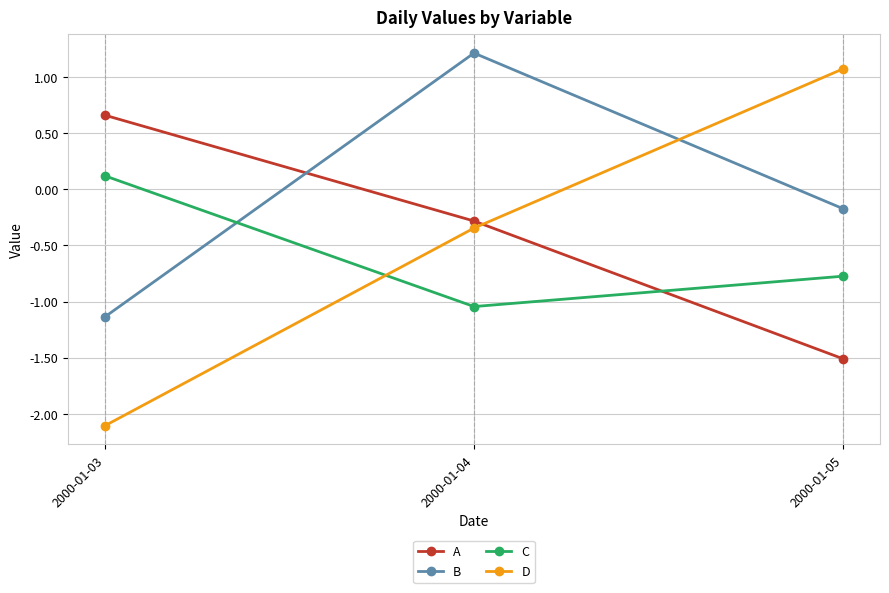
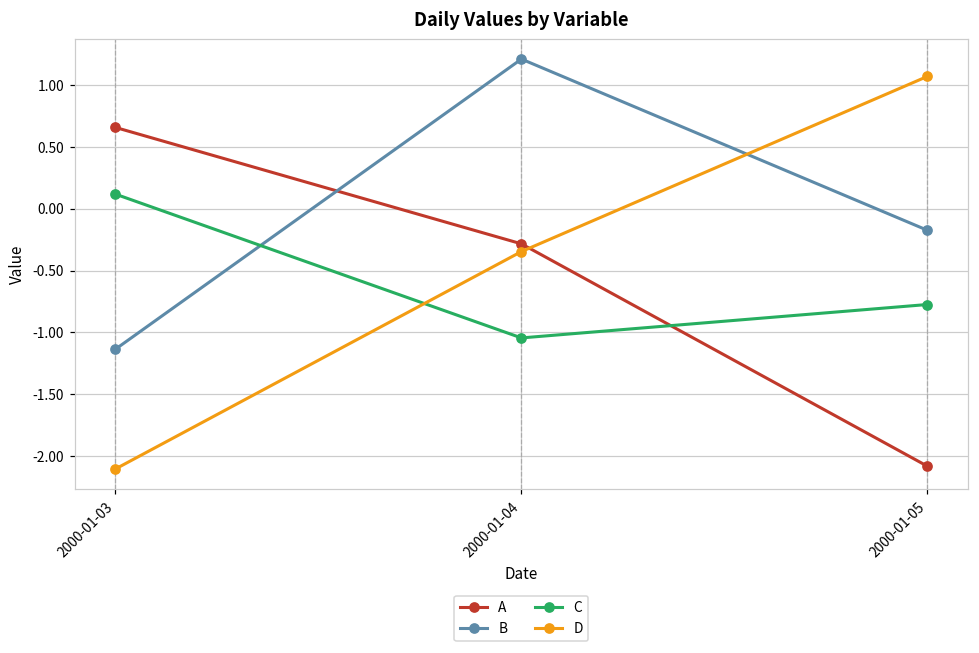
A, 2000-01-05: -1.51 -> -2.08
